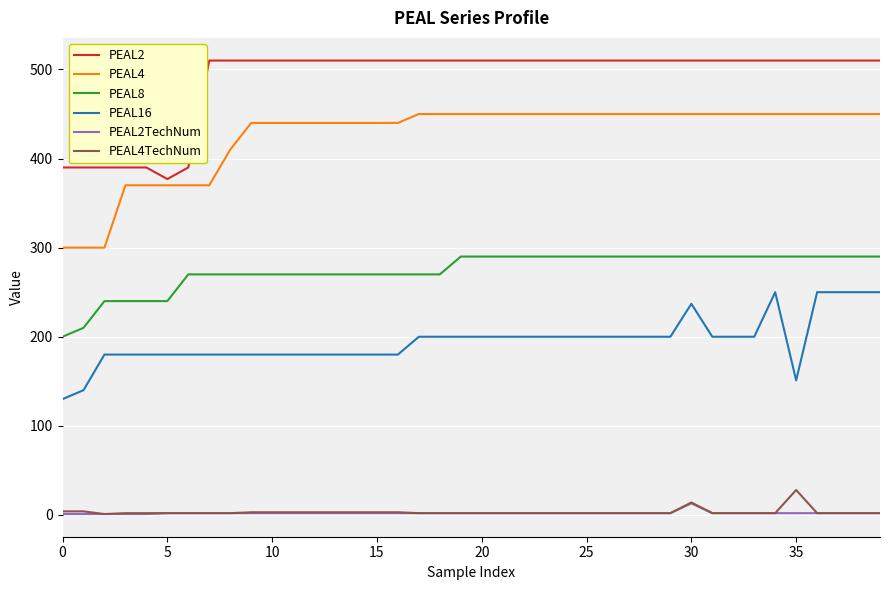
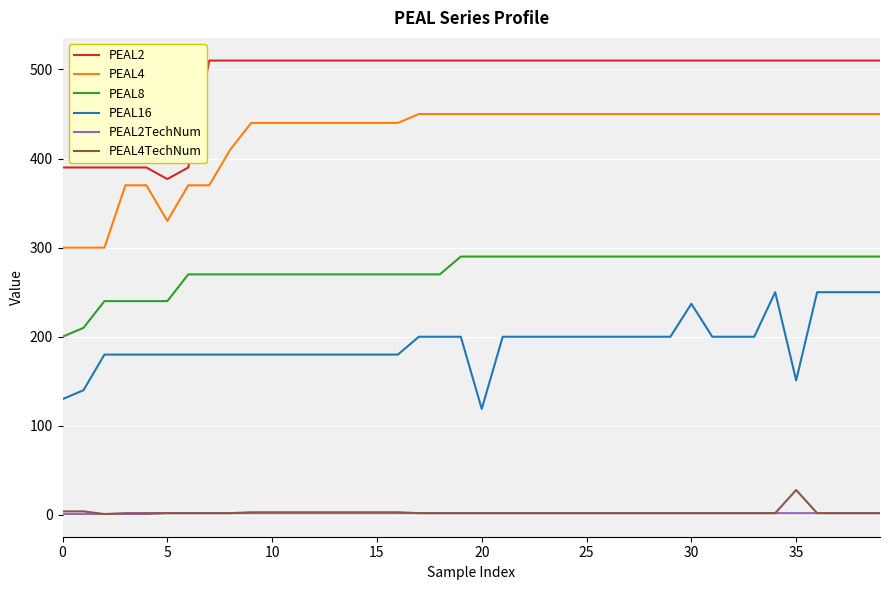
PEAL4, 5: 370 -> 330
PEAL16, 20: 200 -> 120
PEAL2TechNum, 30: 10 -> 0
PEAL4TechNum, 30: 10 -> 0
